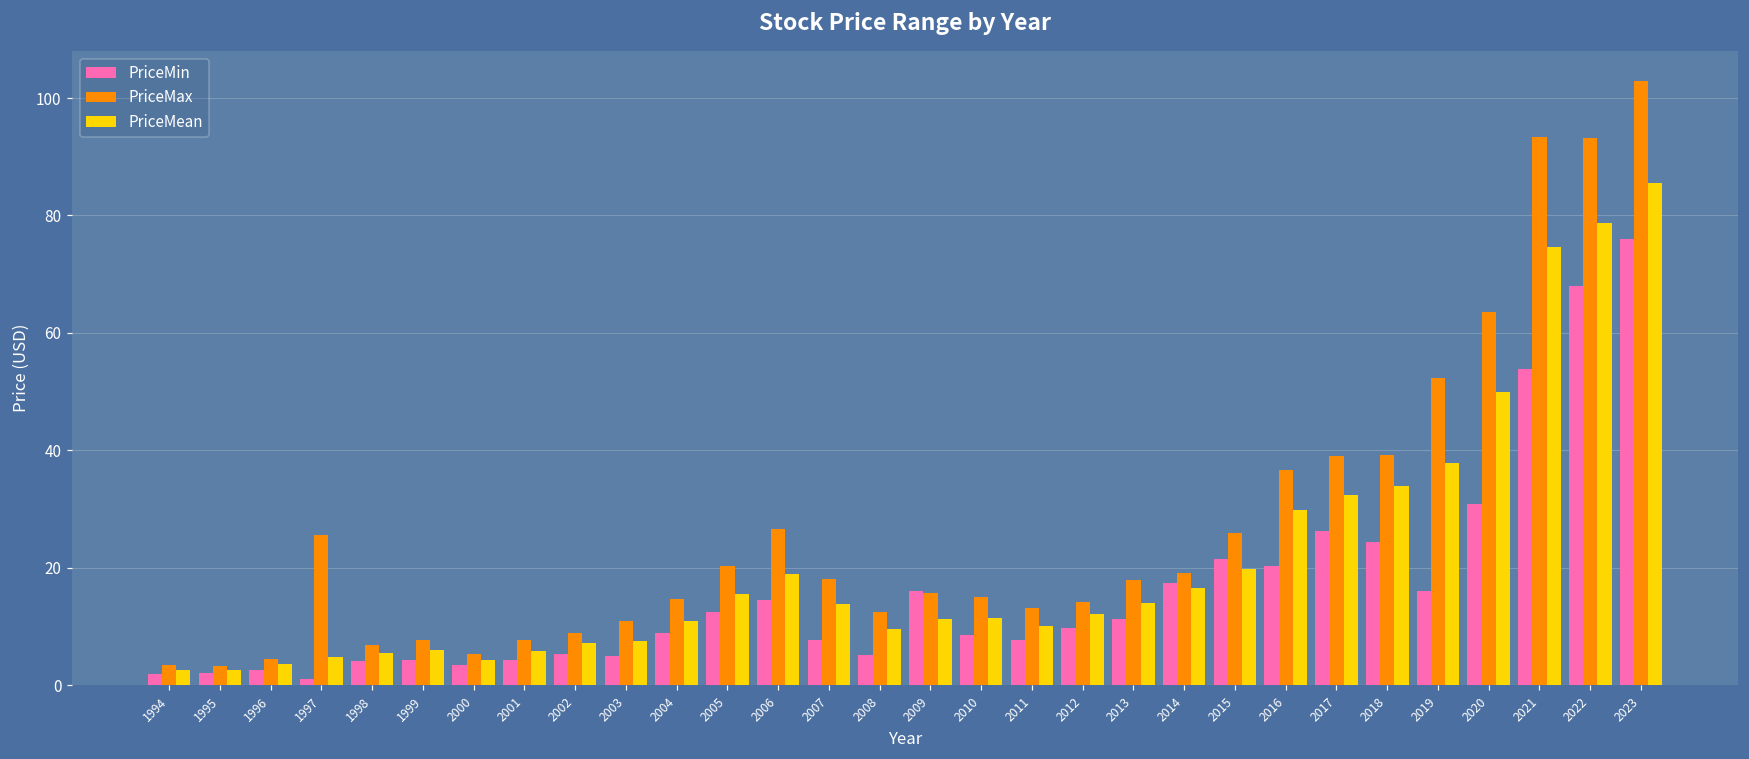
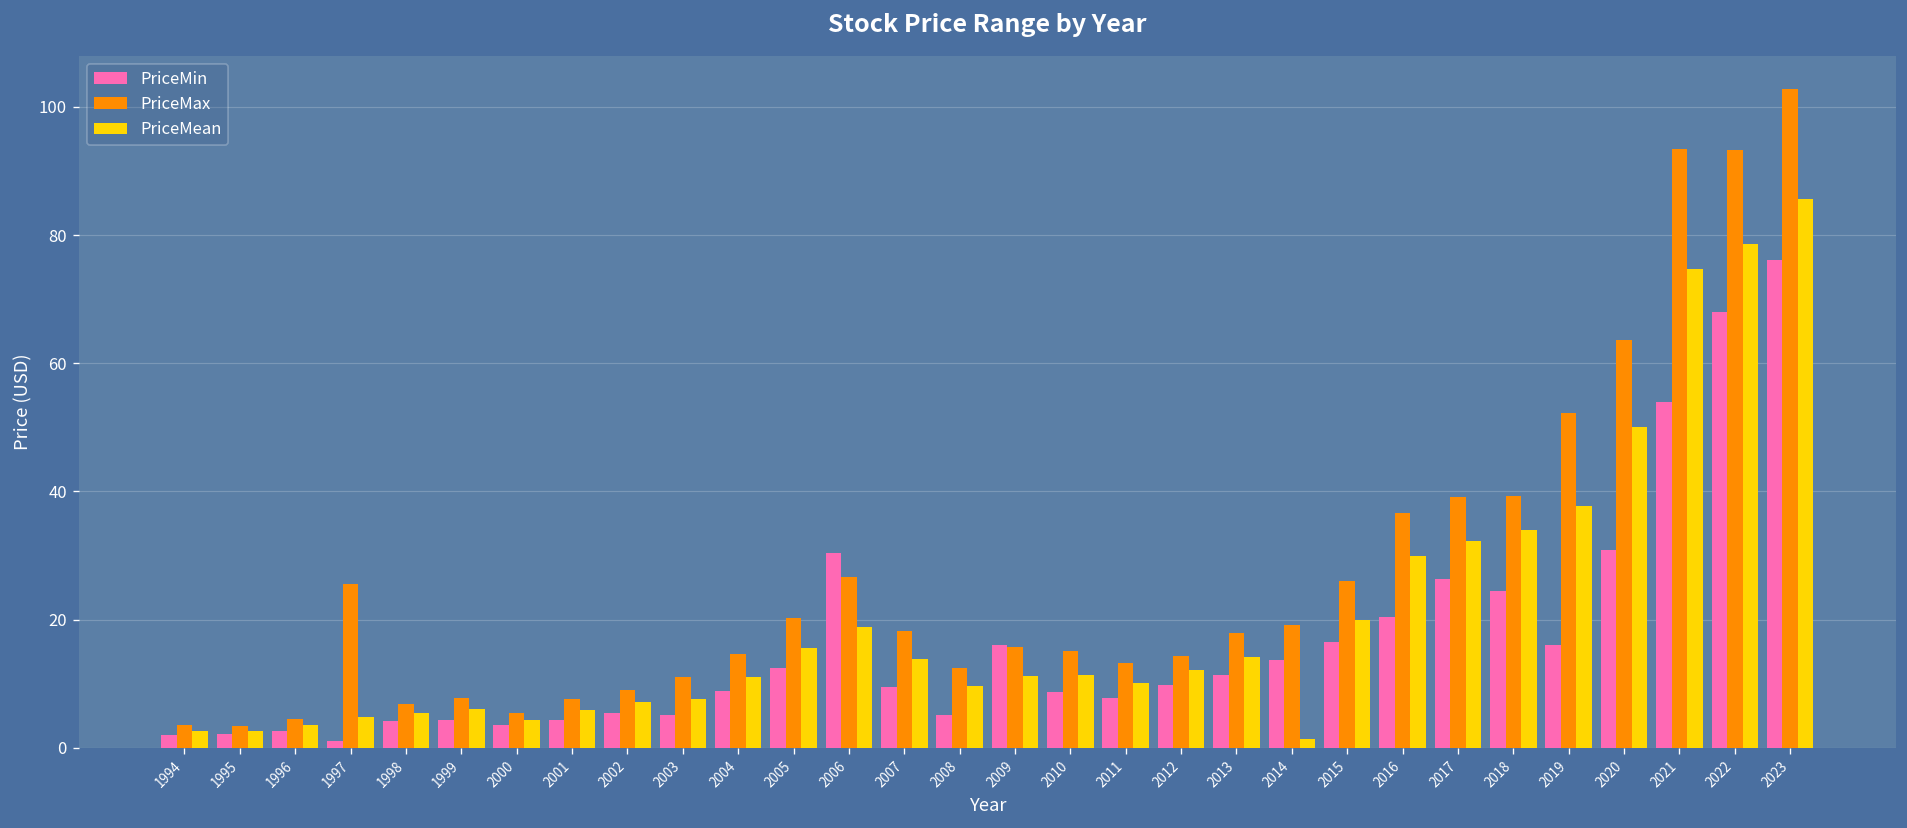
PriceMin, 2006: 15 -> 30
PriceMin, 2007: 8 -> 9
PriceMin, 2014: 17 -> 14
PriceMean, 2014: 17 -> 1
PriceMin, 2015: 22 -> 16
